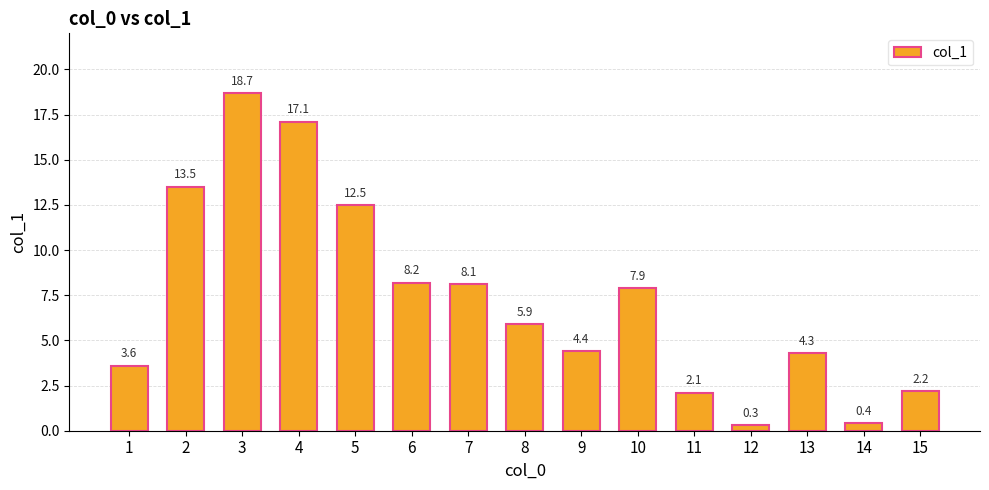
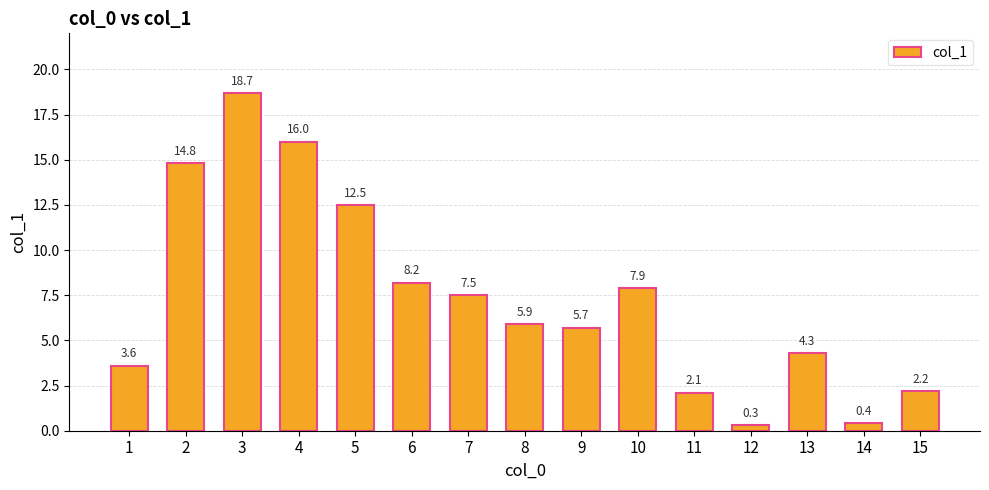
2: 13.5 -> 14.8
4: 17.1 -> 16.0
7: 8.1 -> 7.5
9: 4.4 -> 5.7
